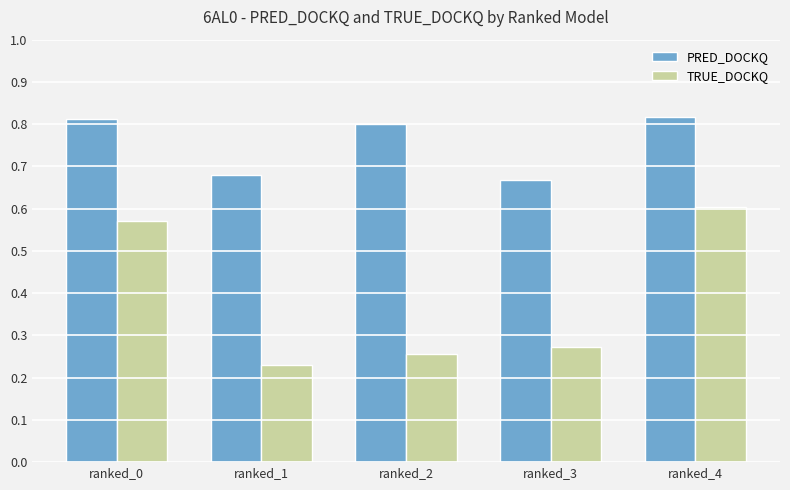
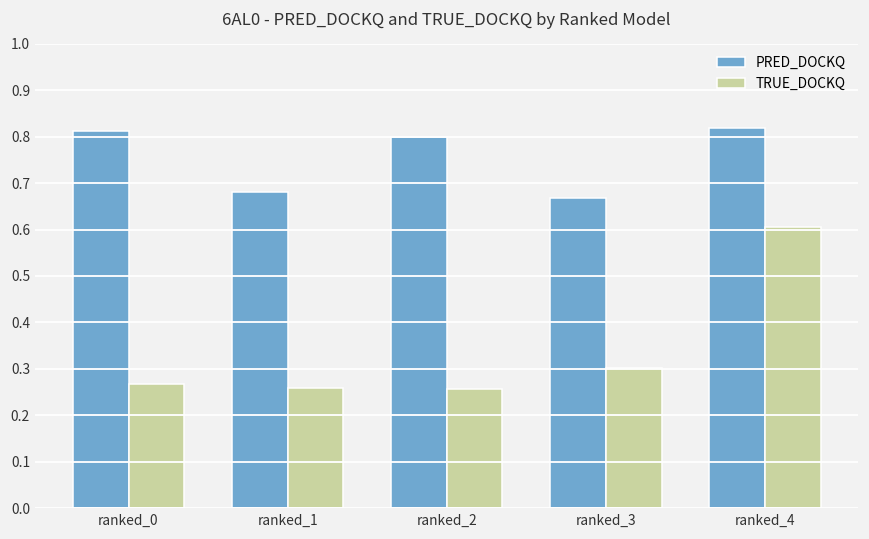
TRUE_DOCKQ, ranked_0: 0.57 -> 0.27
TRUE_DOCKQ, ranked_1: 0.23 -> 0.26
TRUE_DOCKQ, ranked_3: 0.27 -> 0.30
